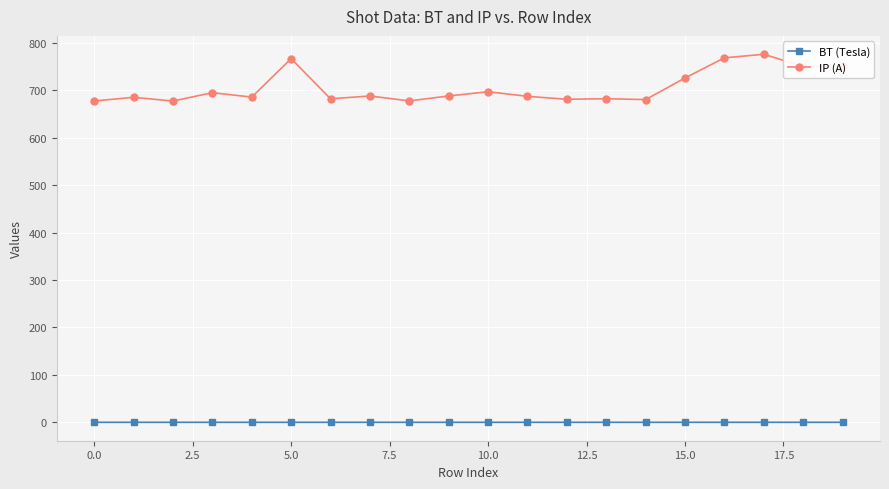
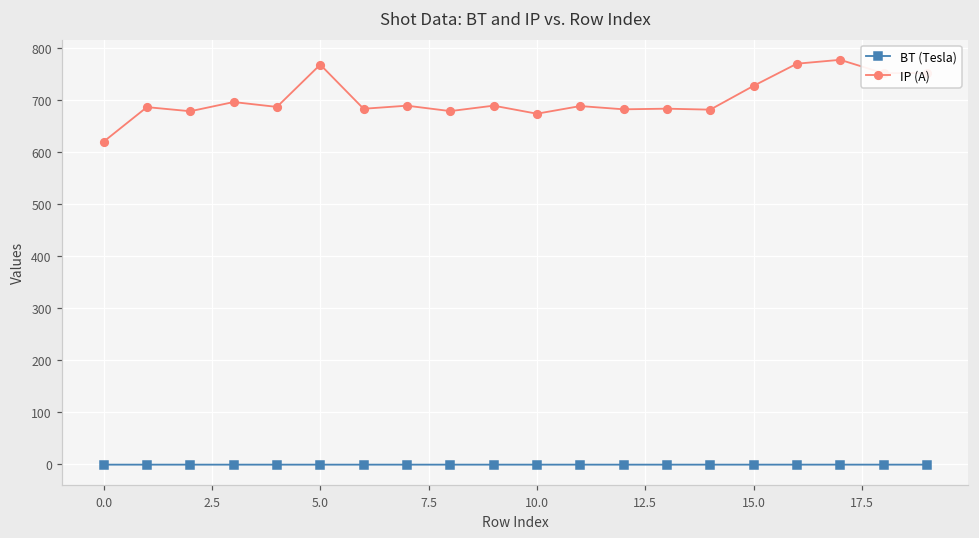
IP (A), 0.0: 680 -> 620
IP (A), 10.0: 700 -> 670
